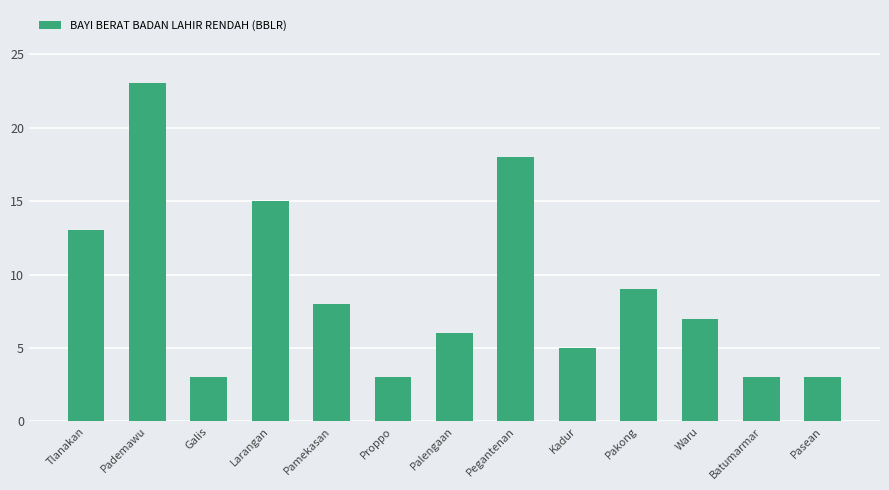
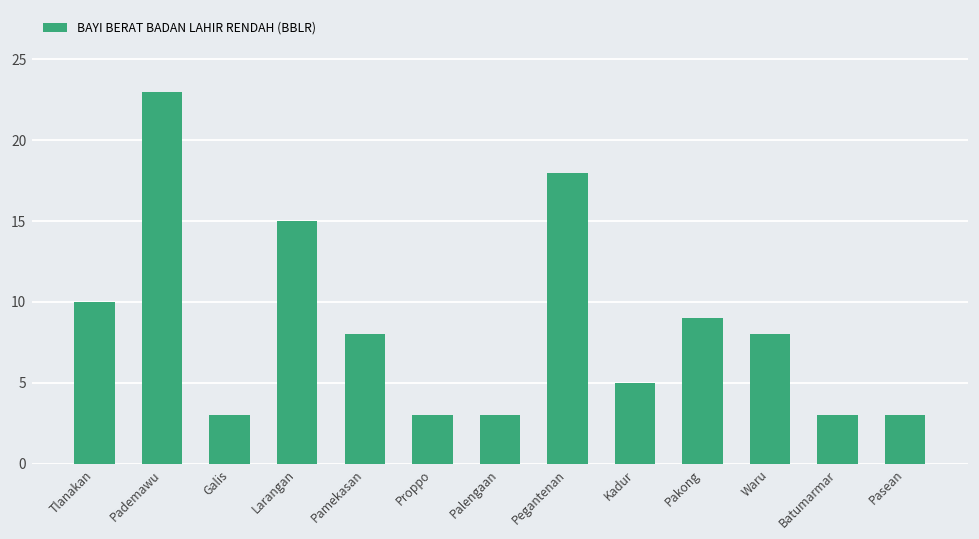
Tlanakan: 13 -> 10
Palengaan: 6 -> 3
Waru: 7 -> 8
